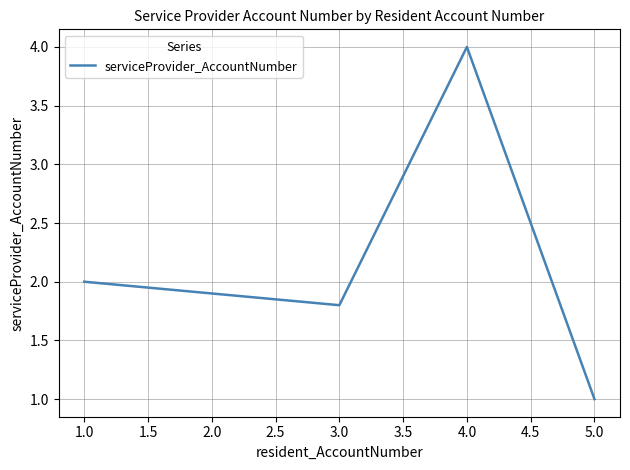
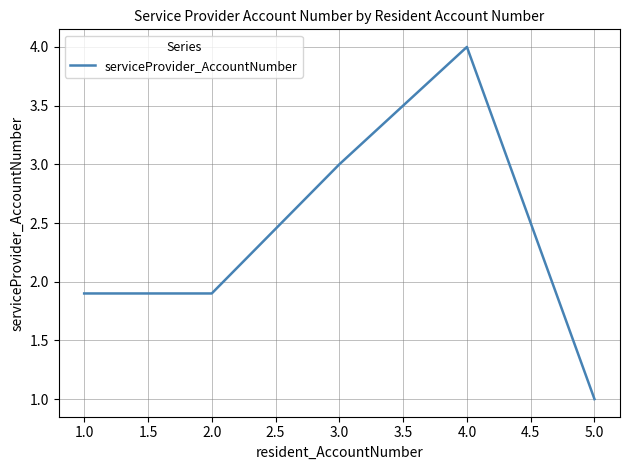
1.0: 2.0 -> 1.9
3.0: 1.8 -> 3.0
